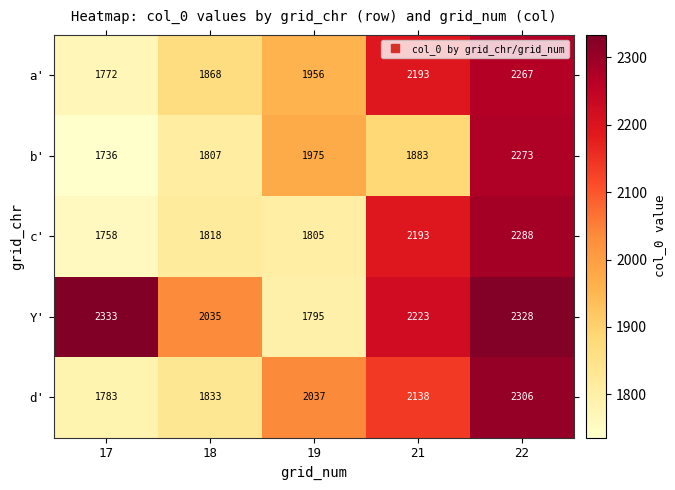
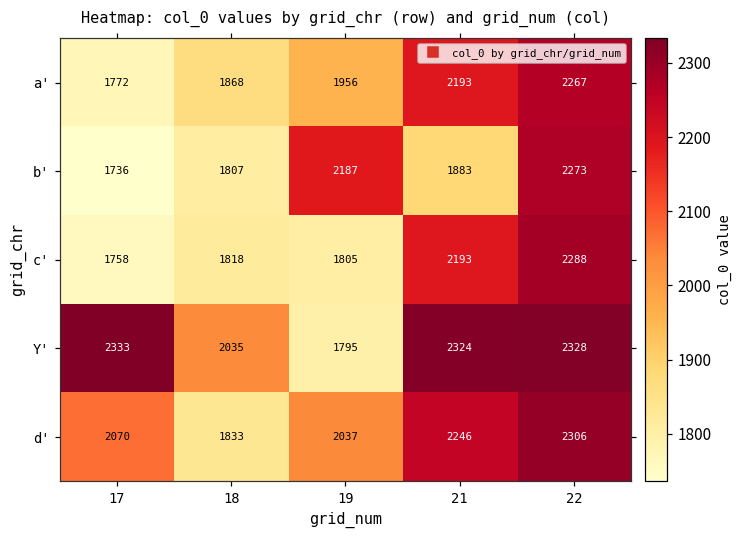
b', 19: 1975 -> 2187
Y', 21: 2223 -> 2324
d', 17: 1783 -> 2070
d', 21: 2138 -> 2246
